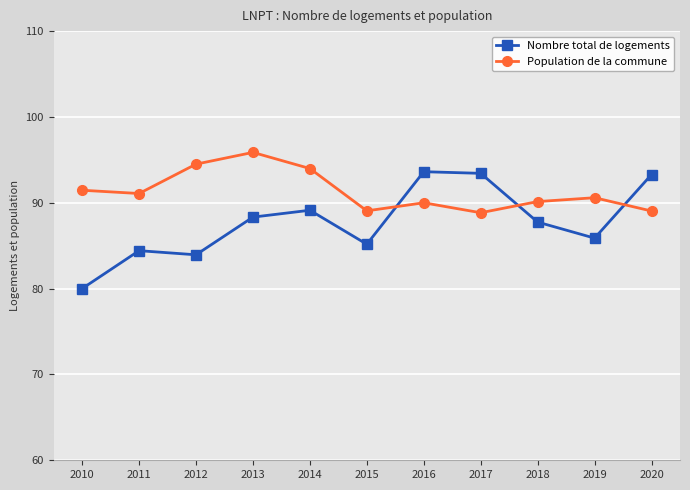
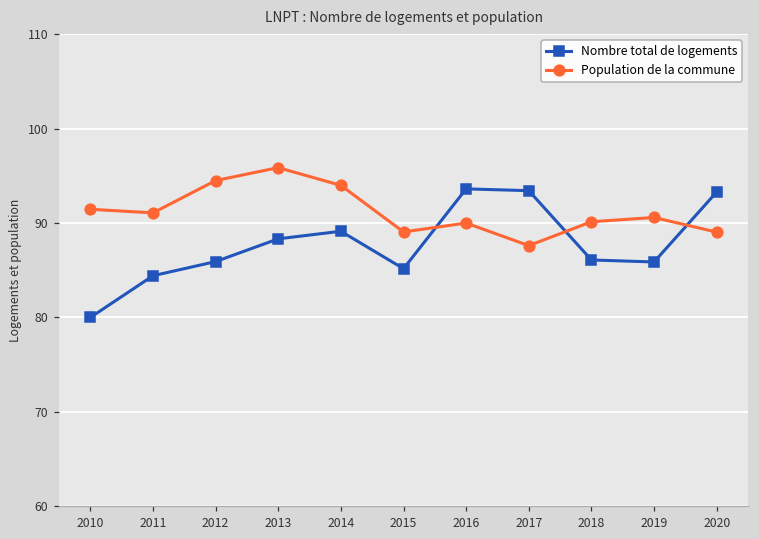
Nombre total de logements, 2012: 84 -> 86
Population de la commune, 2017: 89 -> 88
Nombre total de logements, 2018: 88 -> 86
